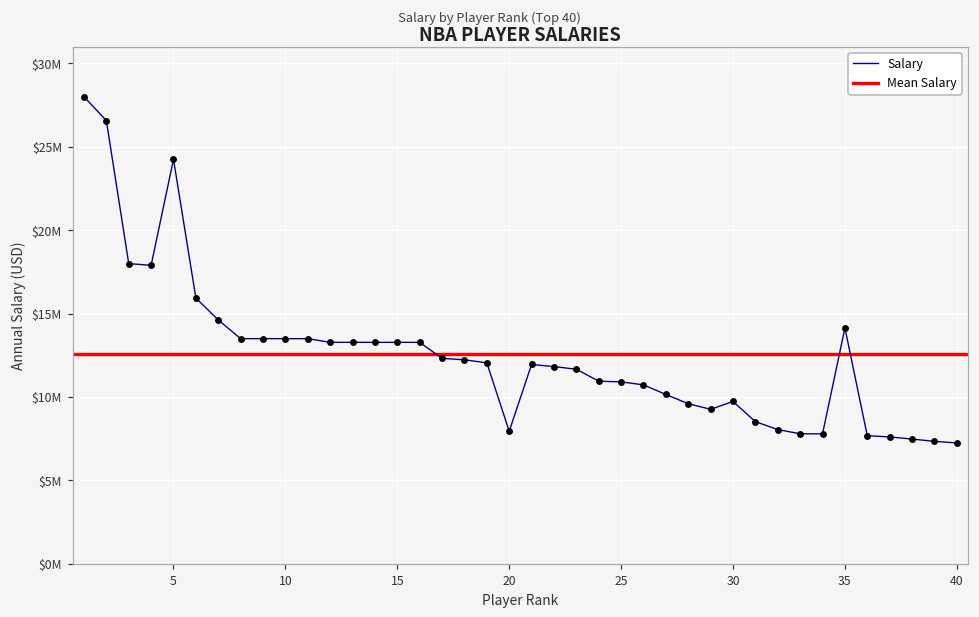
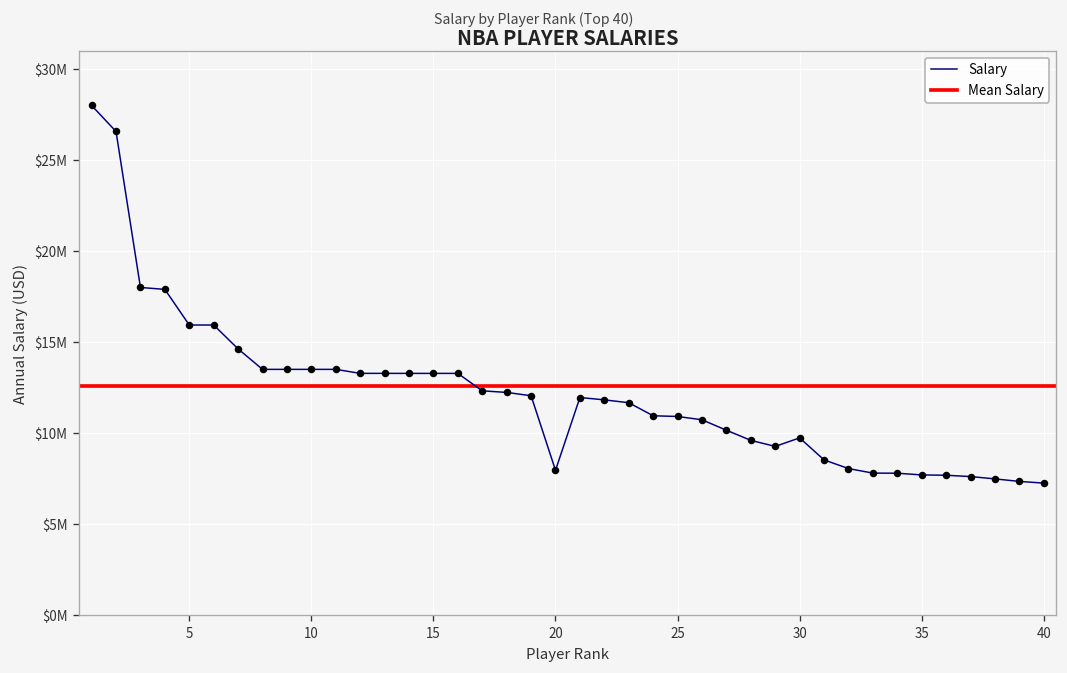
5: $24200000 -> $15900000
35: $14100000 -> $7700000
